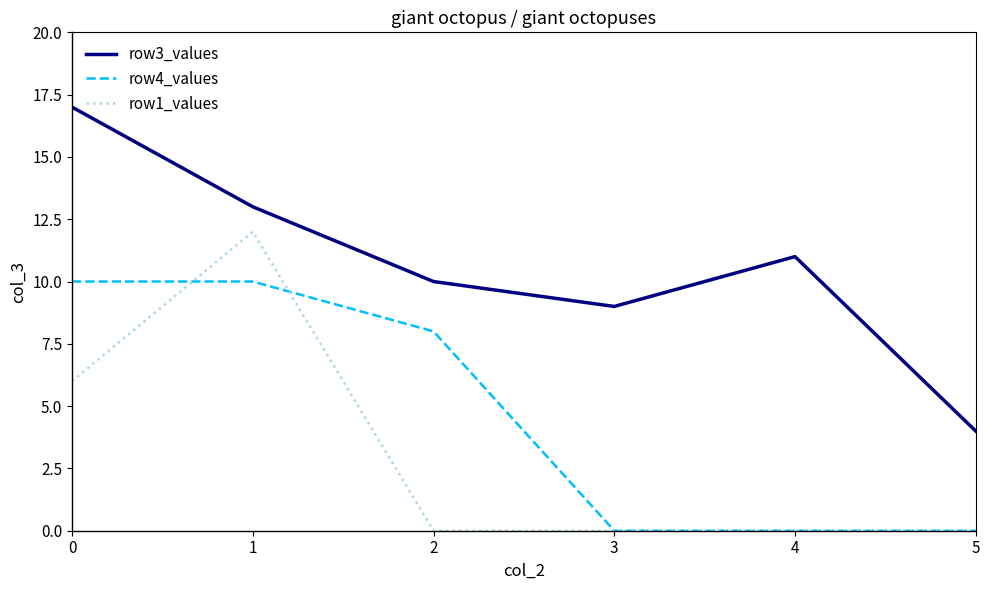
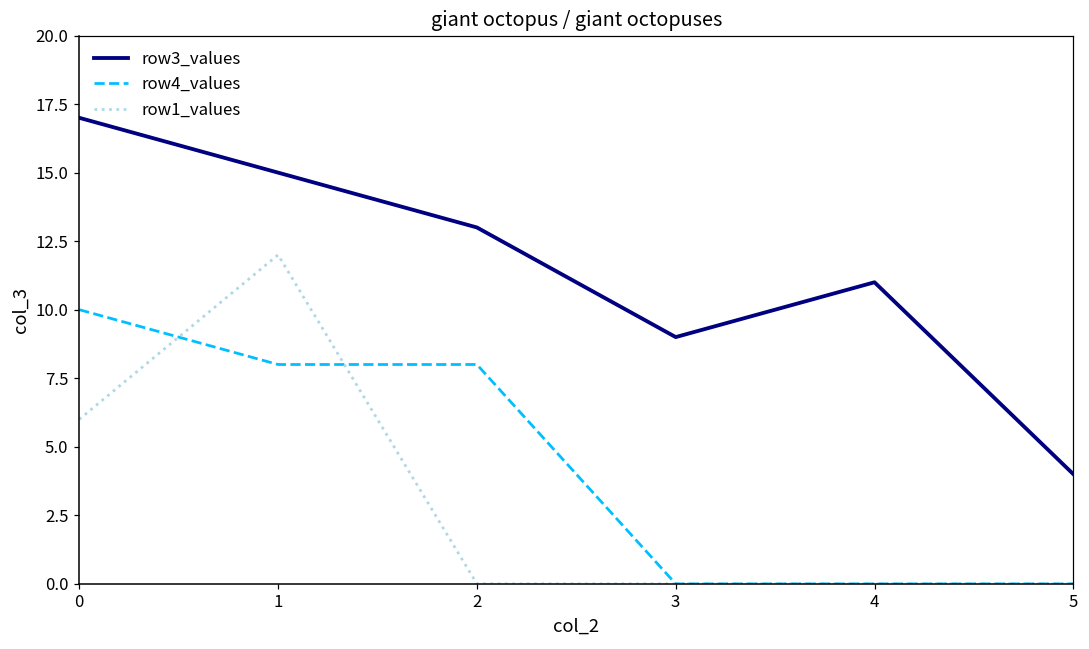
row3_values, 1: 13 -> 15
row4_values, 1: 10 -> 8
row3_values, 2: 10 -> 13
